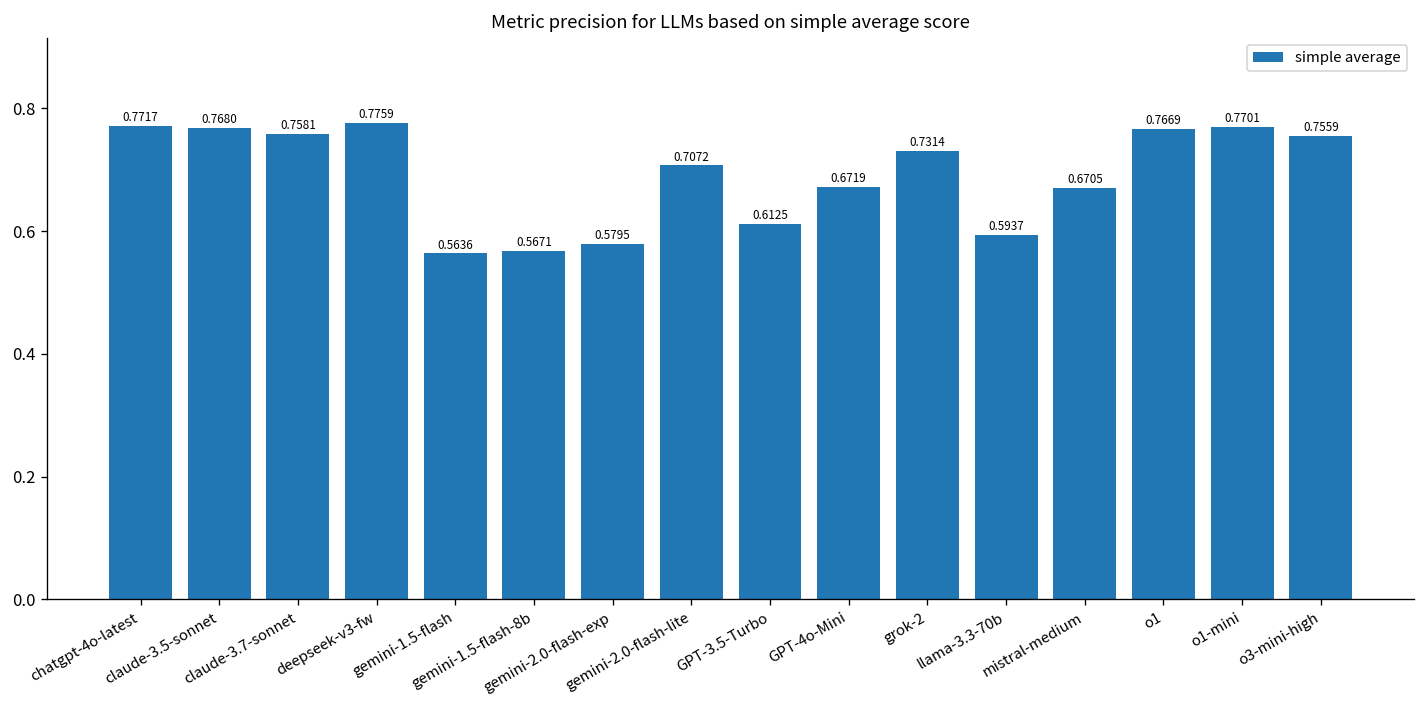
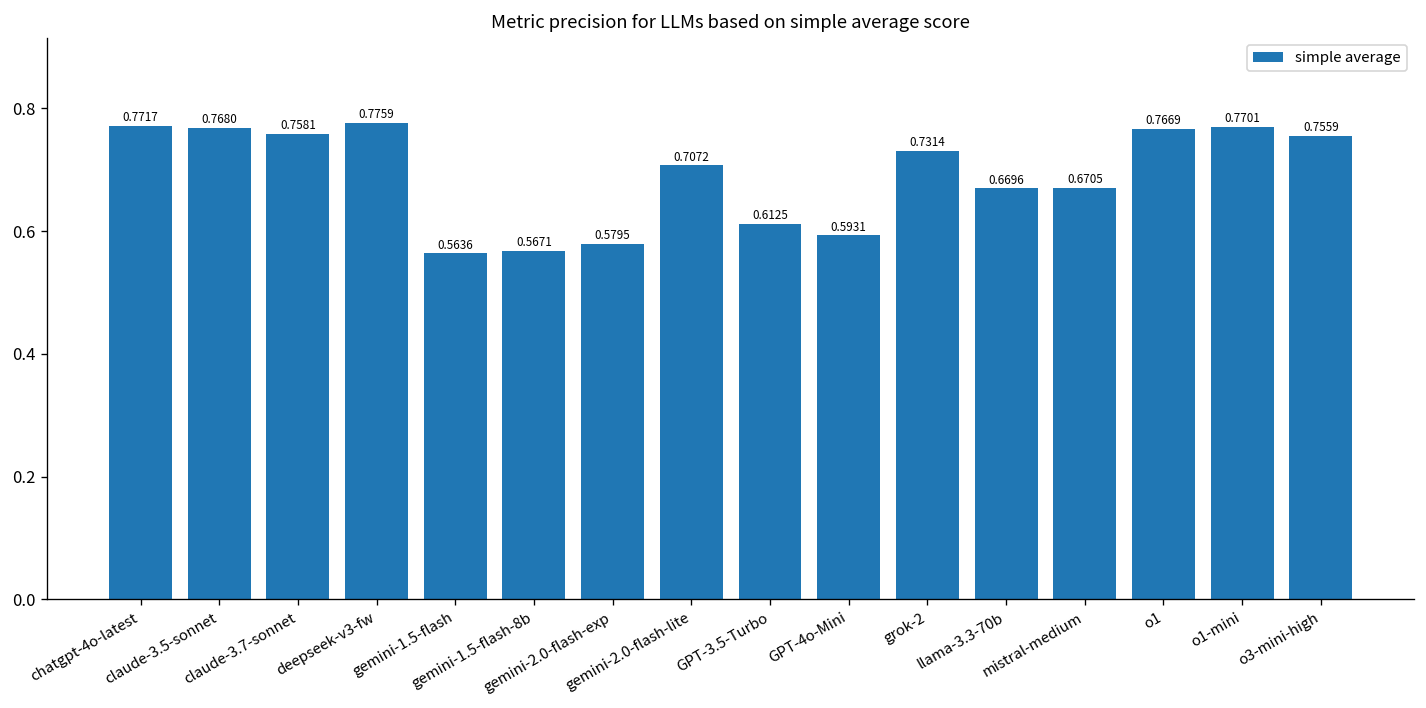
GPT-4o-Mini: 0.6719 -> 0.5931
llama-3.3-70b: 0.5937 -> 0.6696
